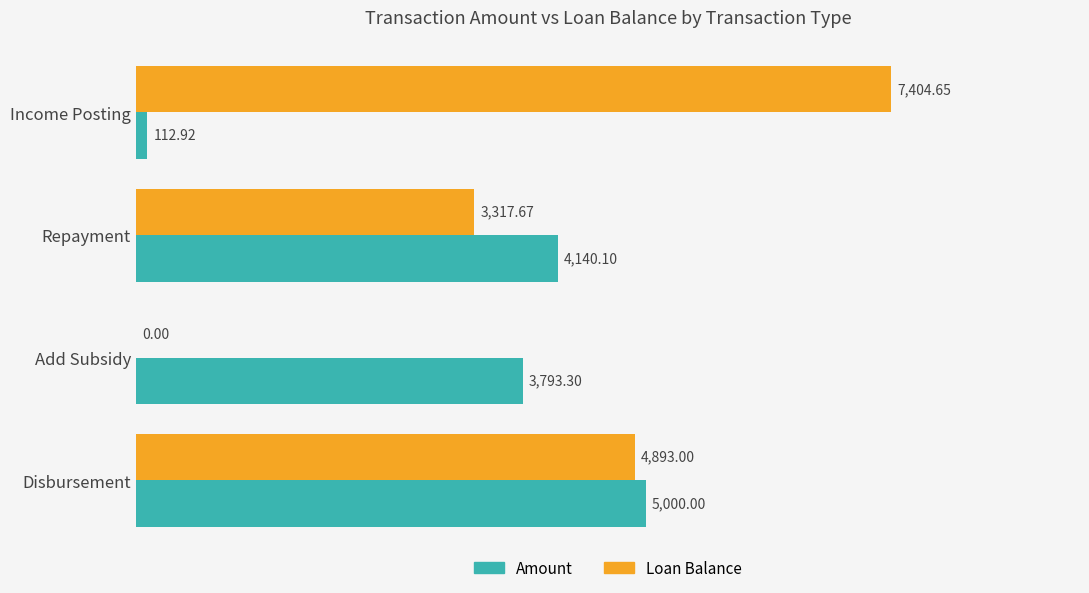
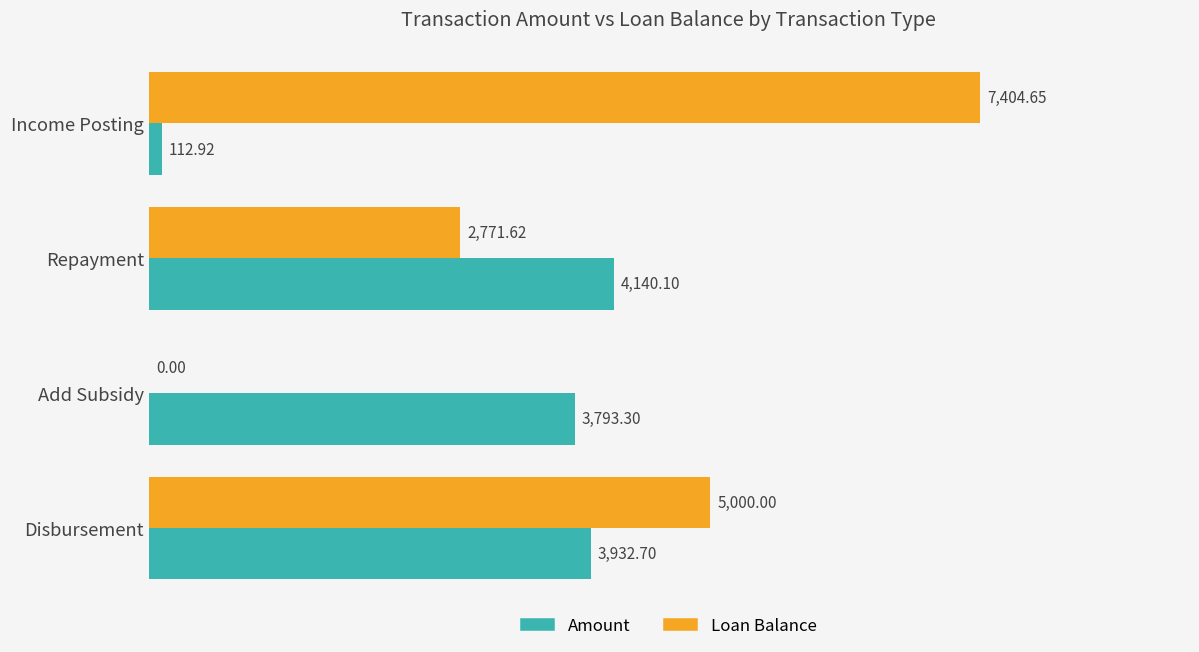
Loan Balance, Repayment: 3,317.67 -> 2,771.62
Loan Balance, Disbursement: 4,893.00 -> 5,000.00
Amount, Disbursement: 5,000.00 -> 3,932.70
